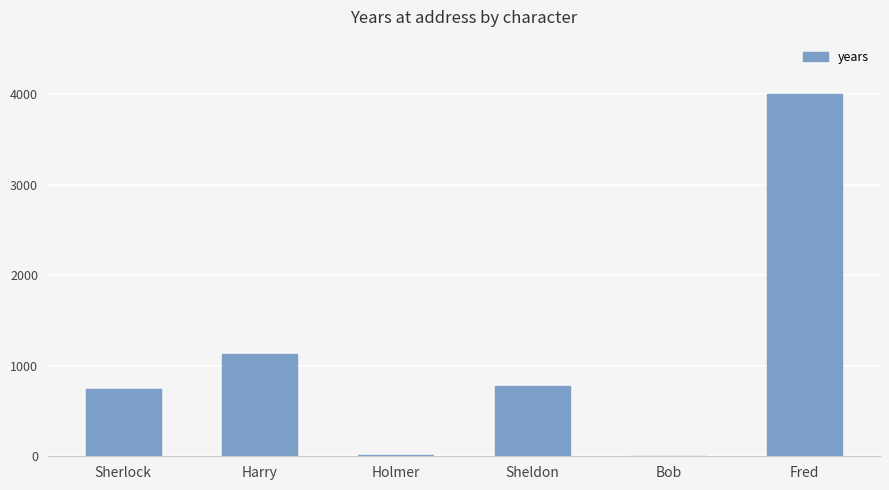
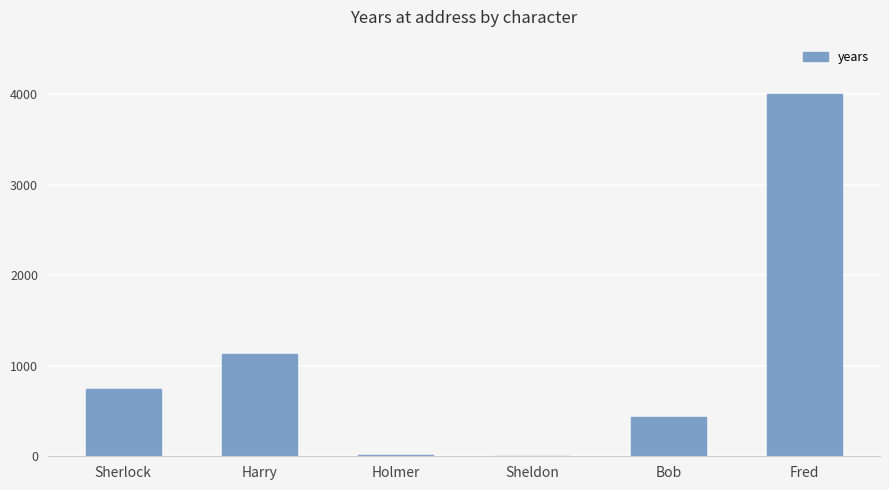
Sheldon: 800 -> 0
Bob: 0 -> 400
